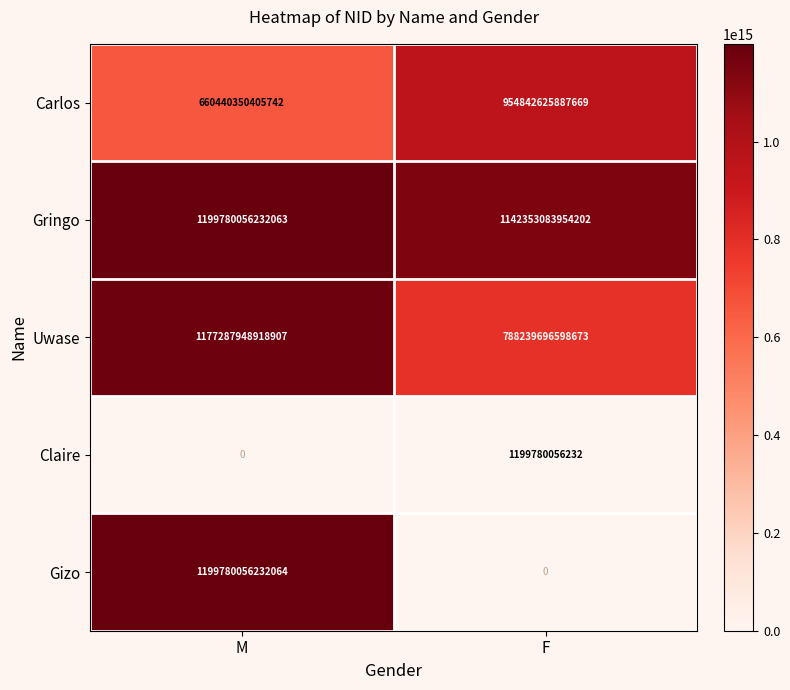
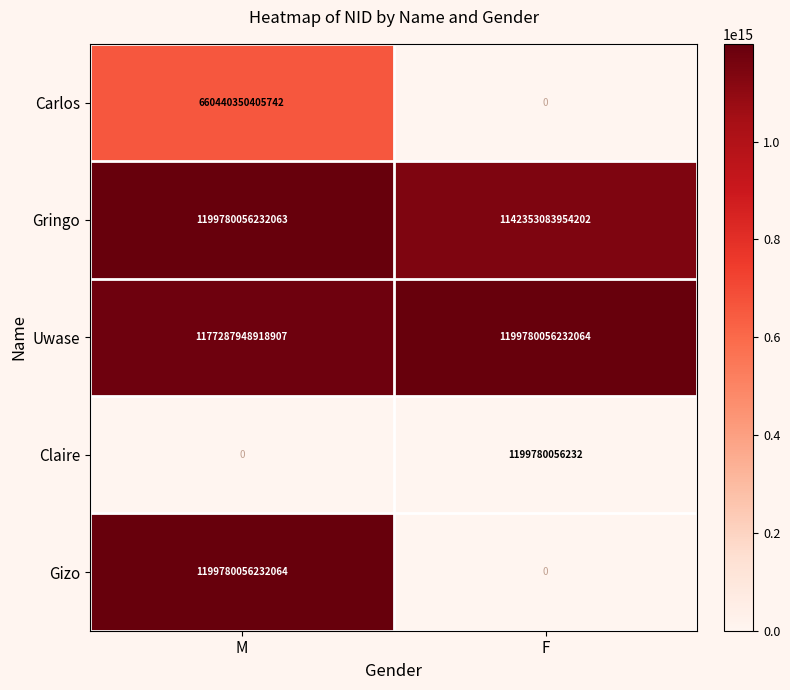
Carlos, F: 954842625887669 -> 0
Uwase, F: 788239696598673 -> 1199780056232064
